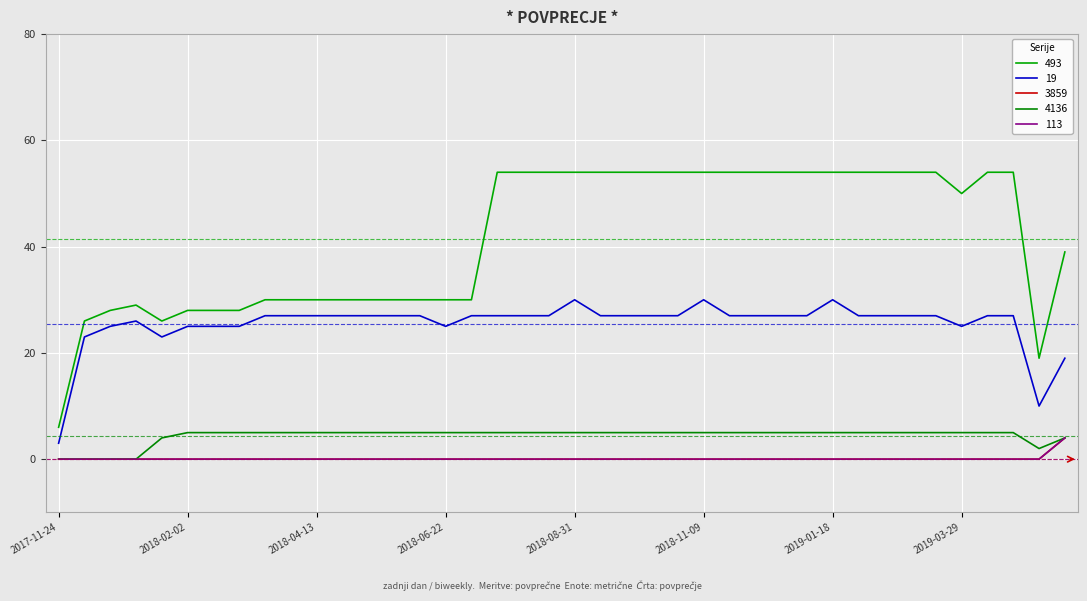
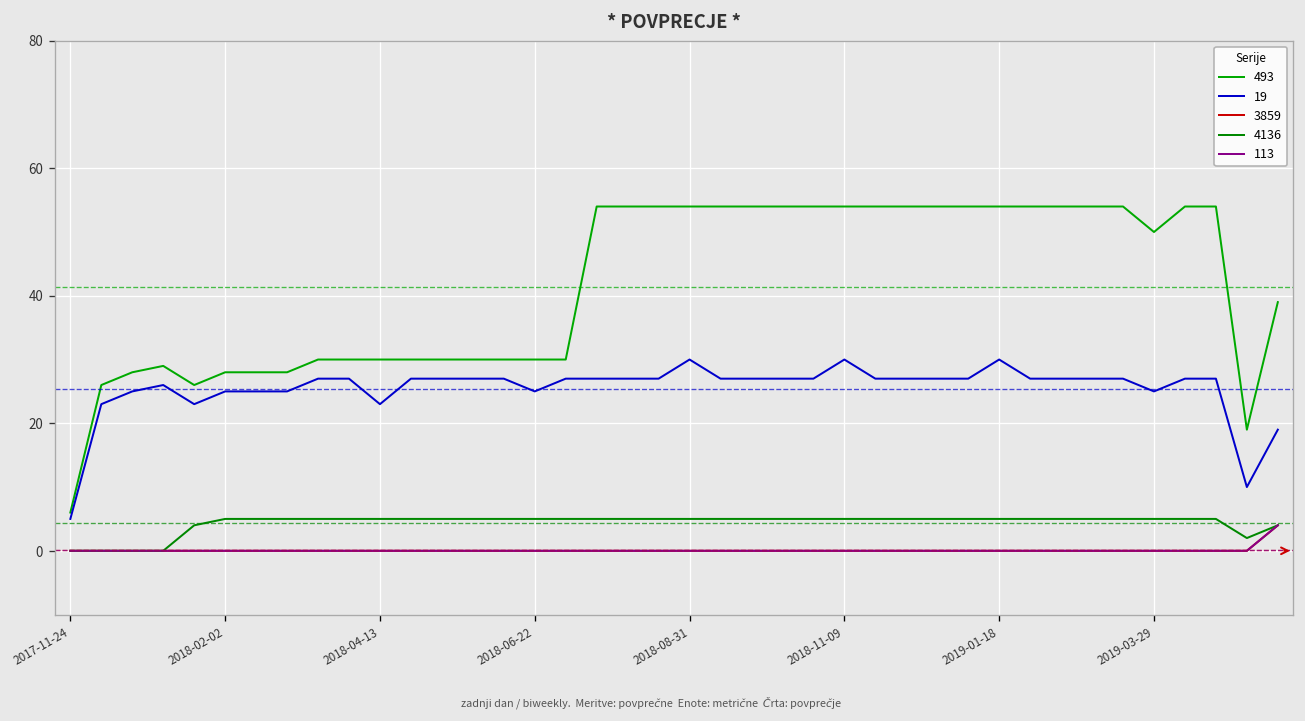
19, 2017-11-24: 3 -> 5
19, 2018-04-13: 27 -> 23
